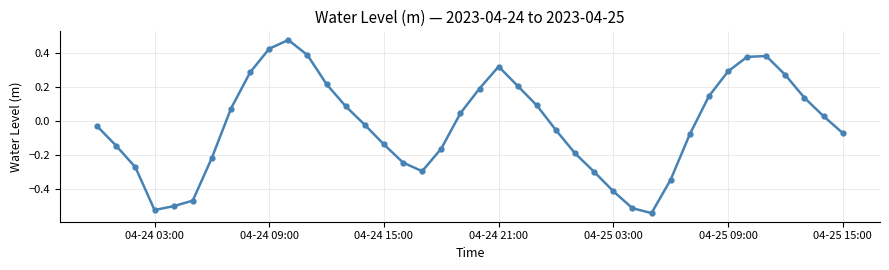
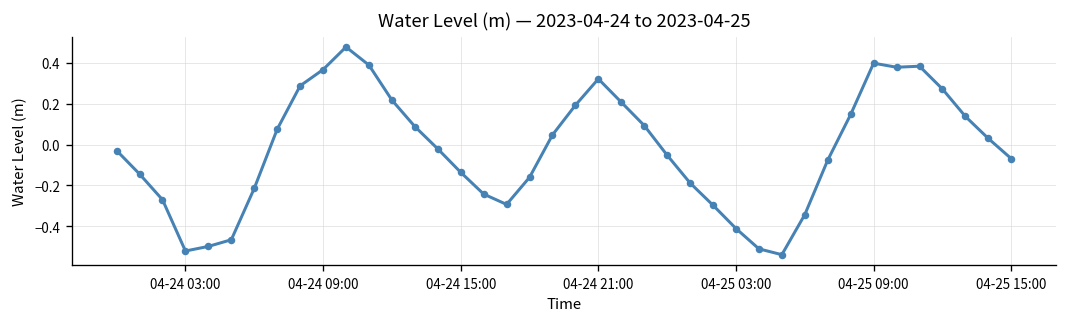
04-24 09:00: 0.43 -> 0.37
04-25 09:00: 0.29 -> 0.40
